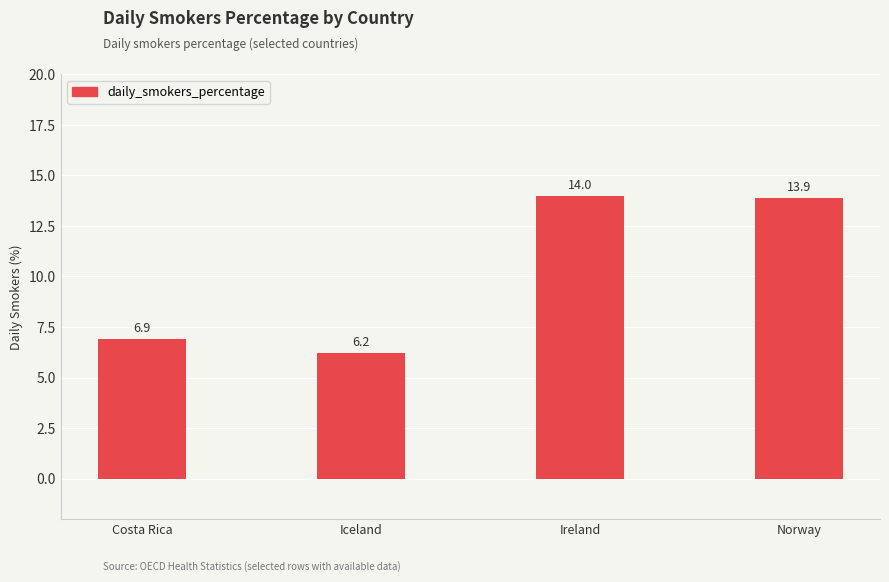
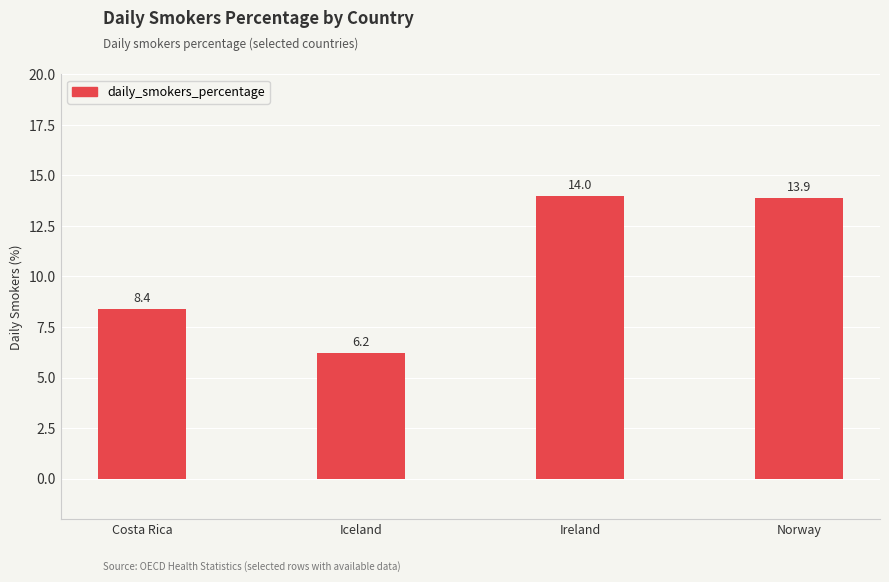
Costa Rica: 6.9 -> 8.4
